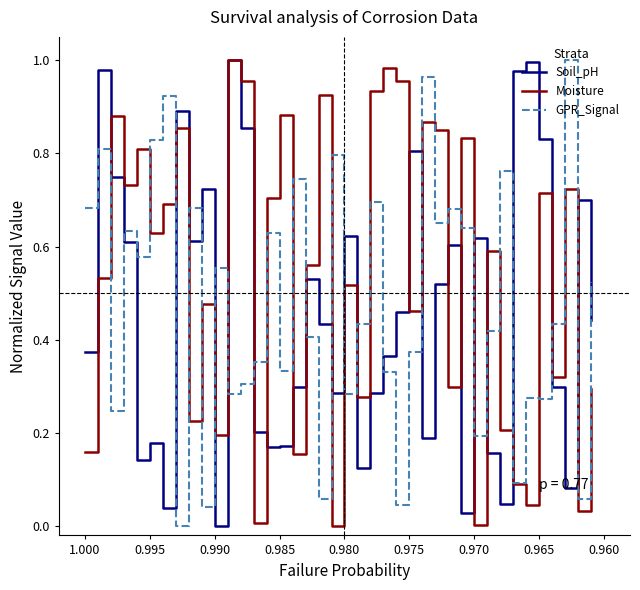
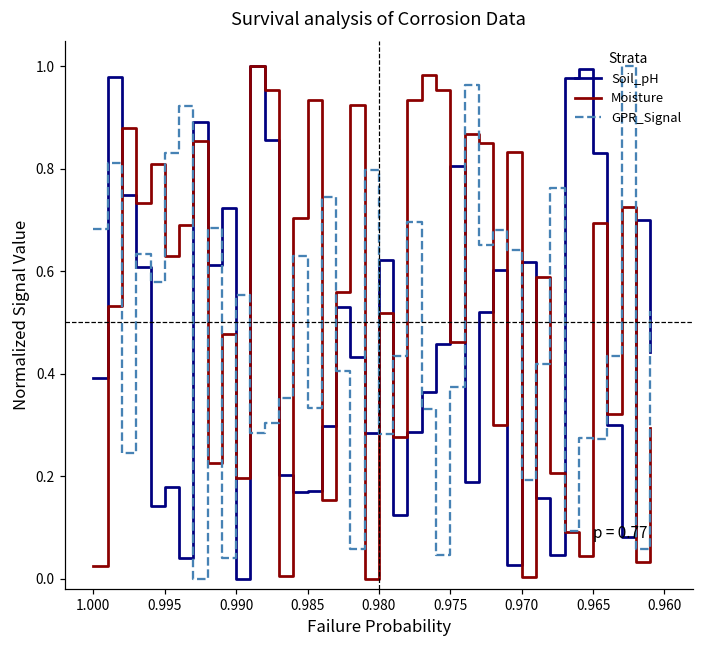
Soil_pH, 1.000: 0.37 -> 0.39
Moisture, 1.000: 0.16 -> 0.02
Moisture, 0.985: 0.88 -> 0.93
Moisture, 0.965: 0.71 -> 0.69
